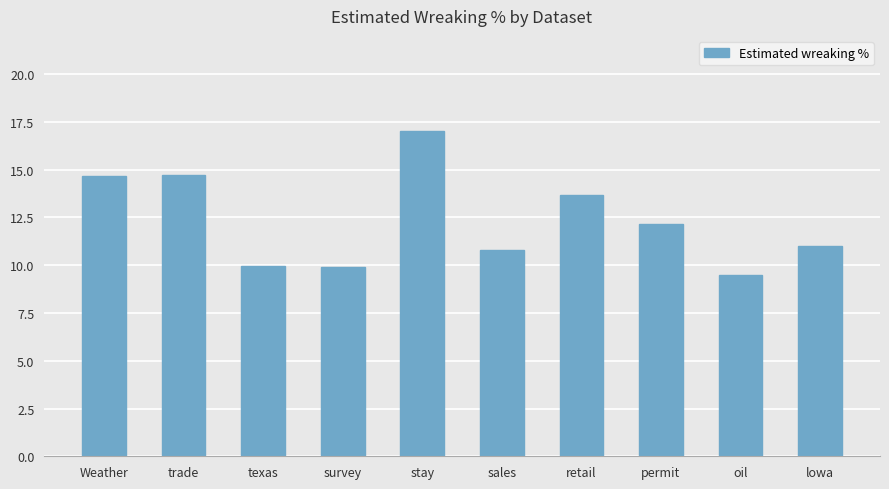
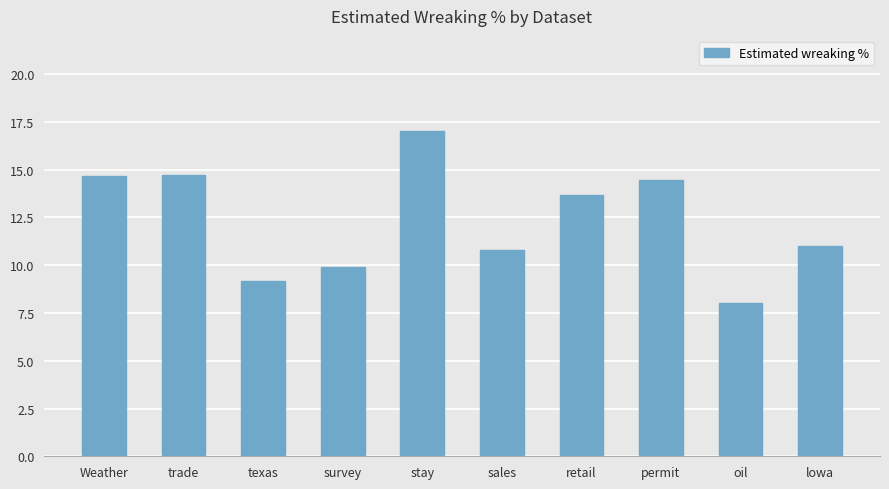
texas: 9.9 -> 9.2
permit: 12.2 -> 14.4
oil: 9.5 -> 8.0
